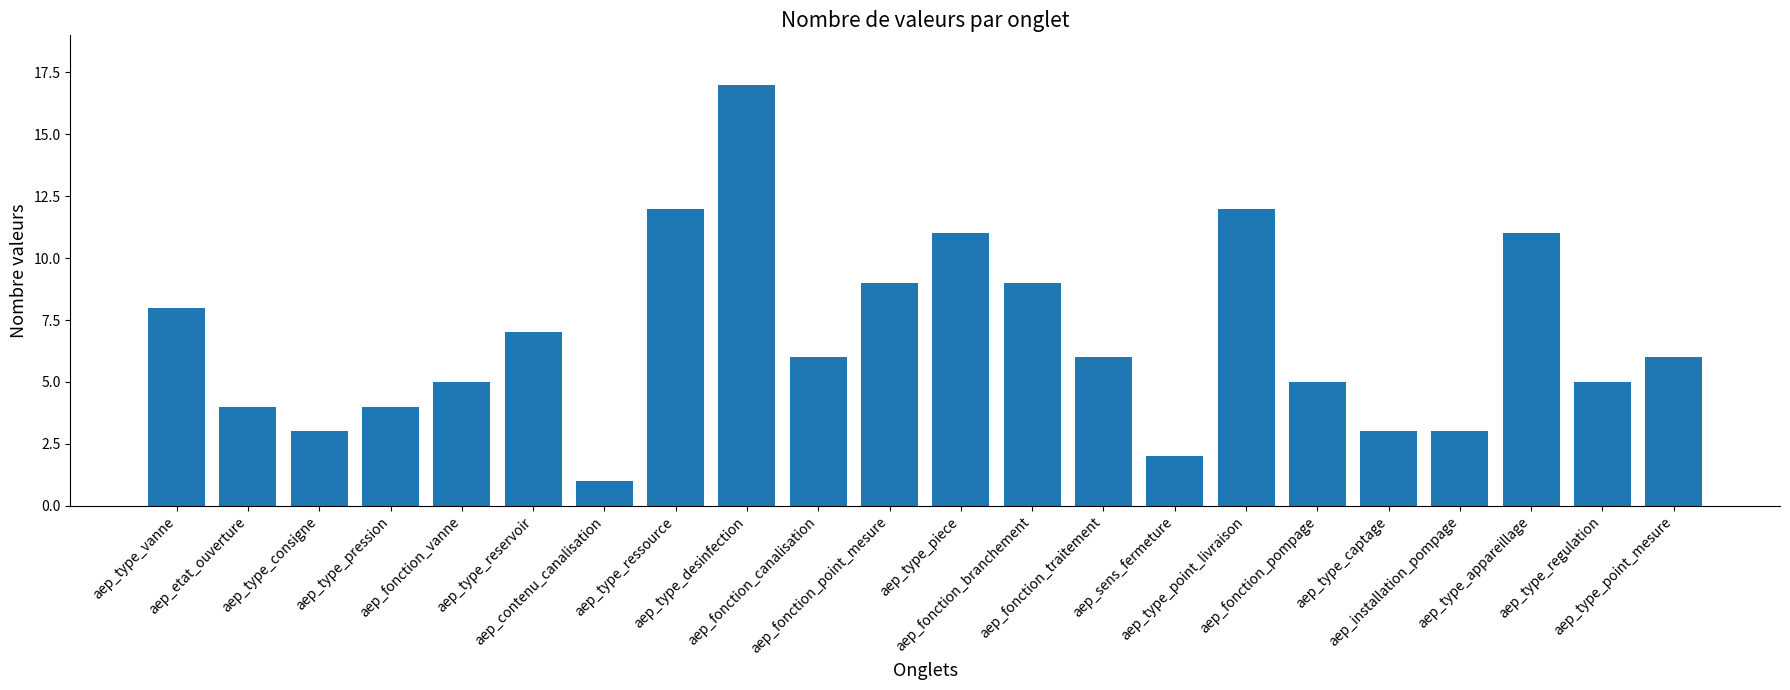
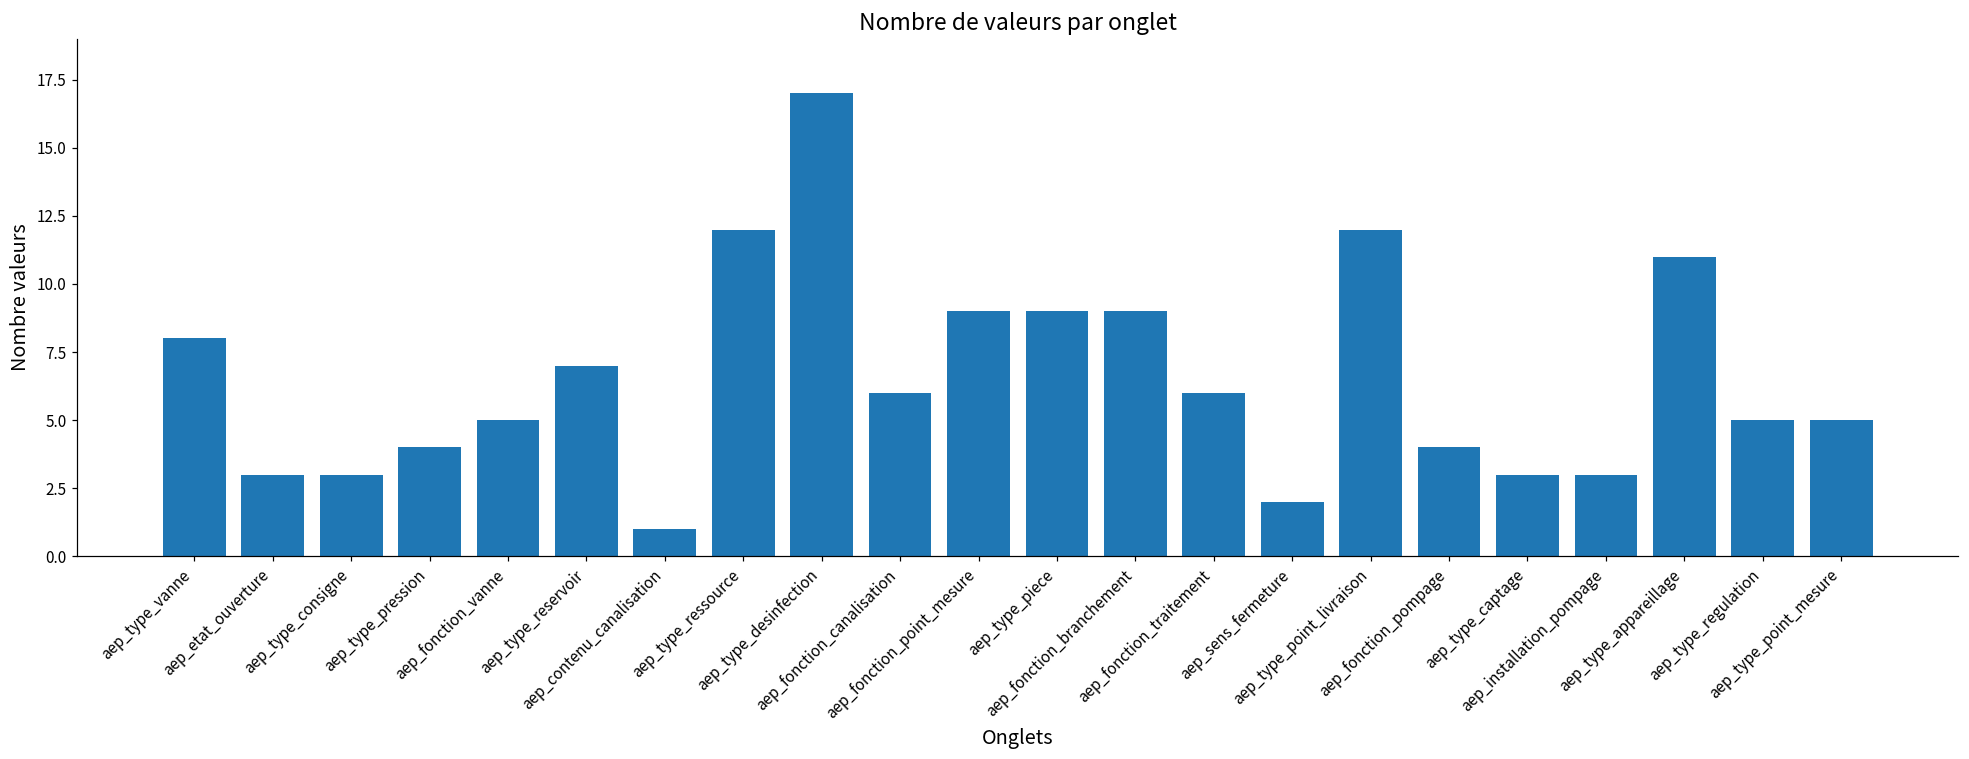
aep_etat_ouverture: 4 -> 3
aep_type_piece: 11 -> 9
aep_fonction_pompage: 5 -> 4
aep_type_point_mesure: 6 -> 5
